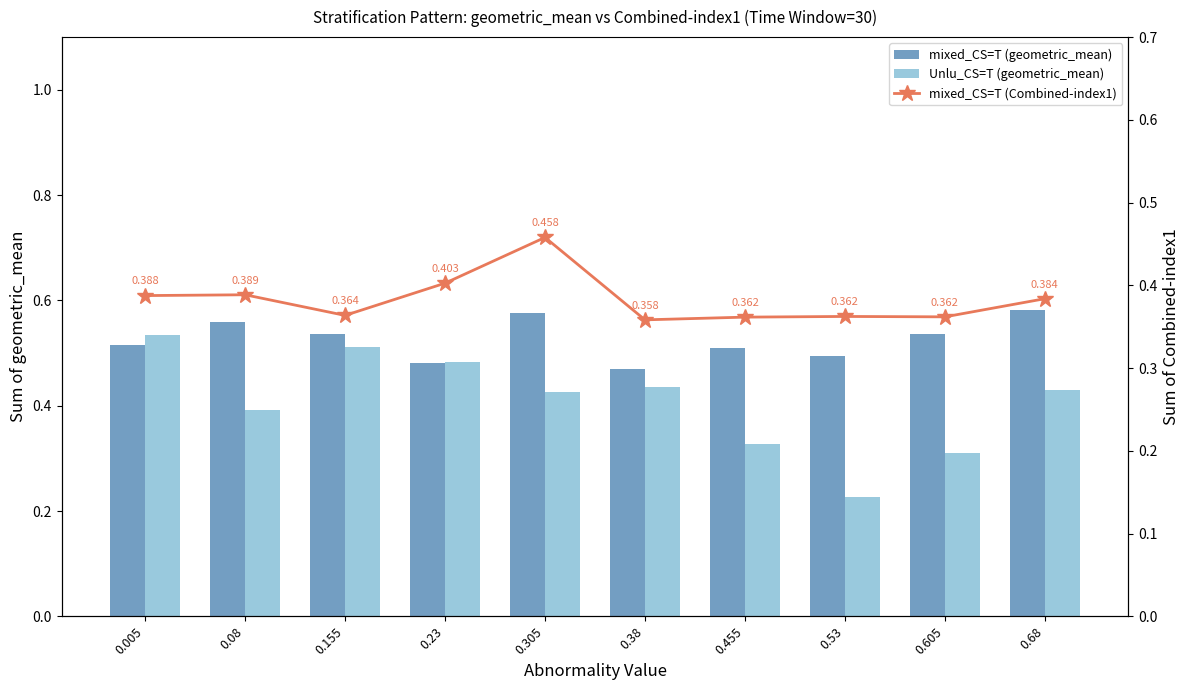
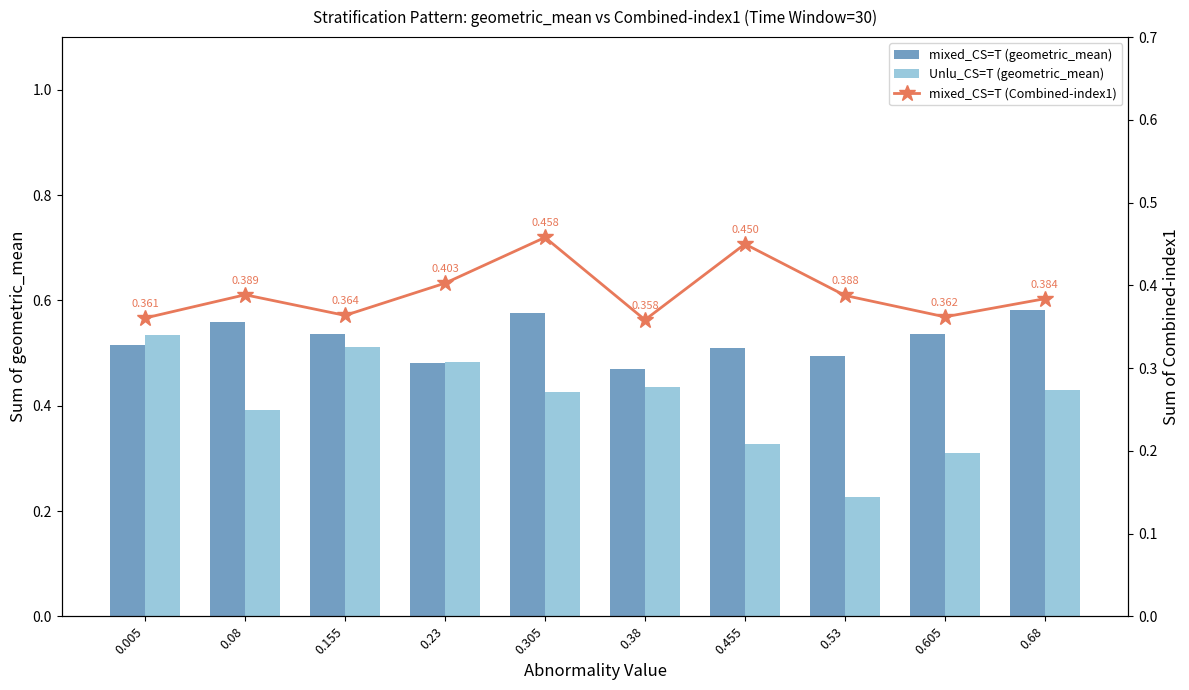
mixed_CS=T (Combined-index1), 0.005: 0.388 -> 0.361
mixed_CS=T (Combined-index1), 0.455: 0.362 -> 0.450
mixed_CS=T (Combined-index1), 0.53: 0.362 -> 0.388
